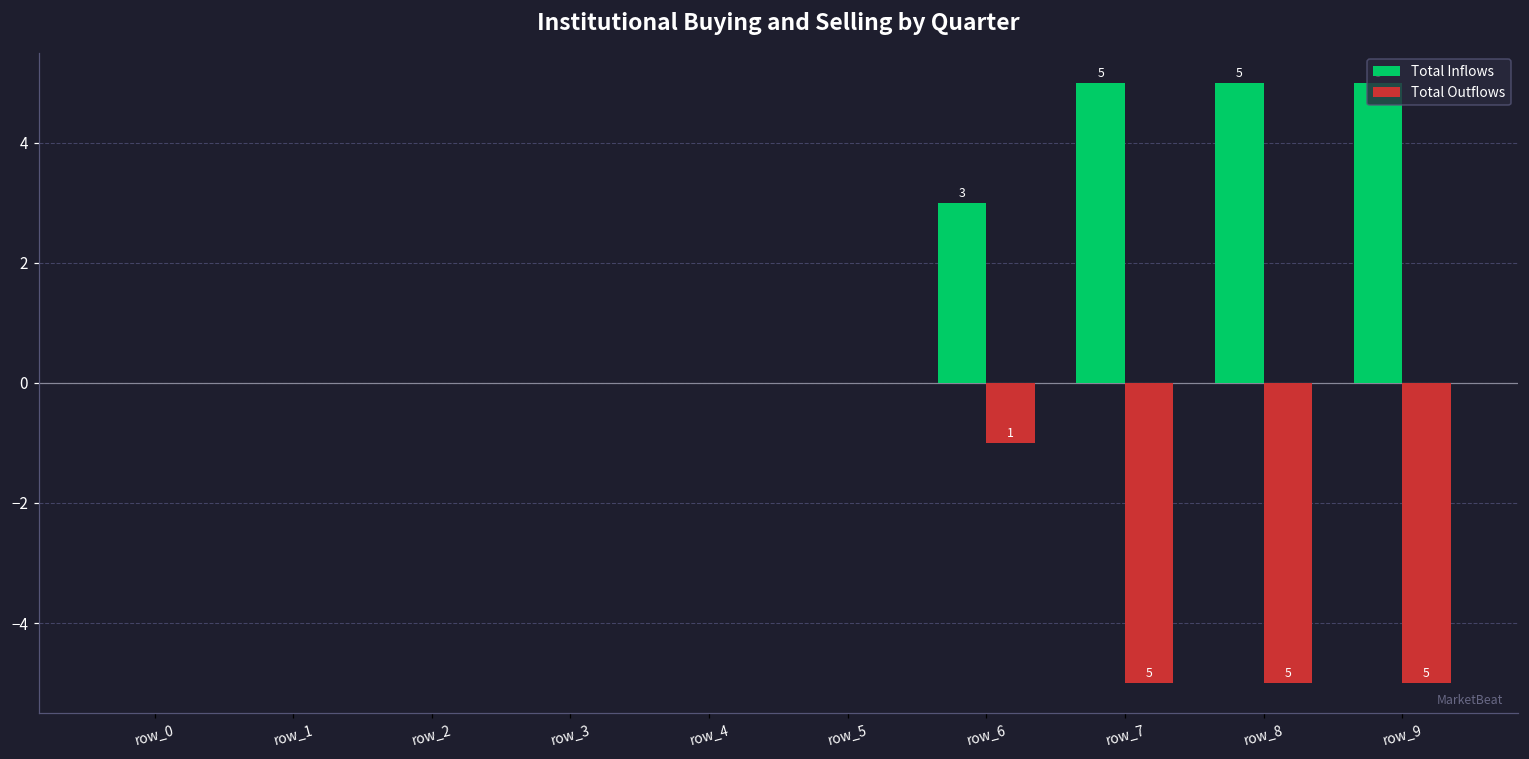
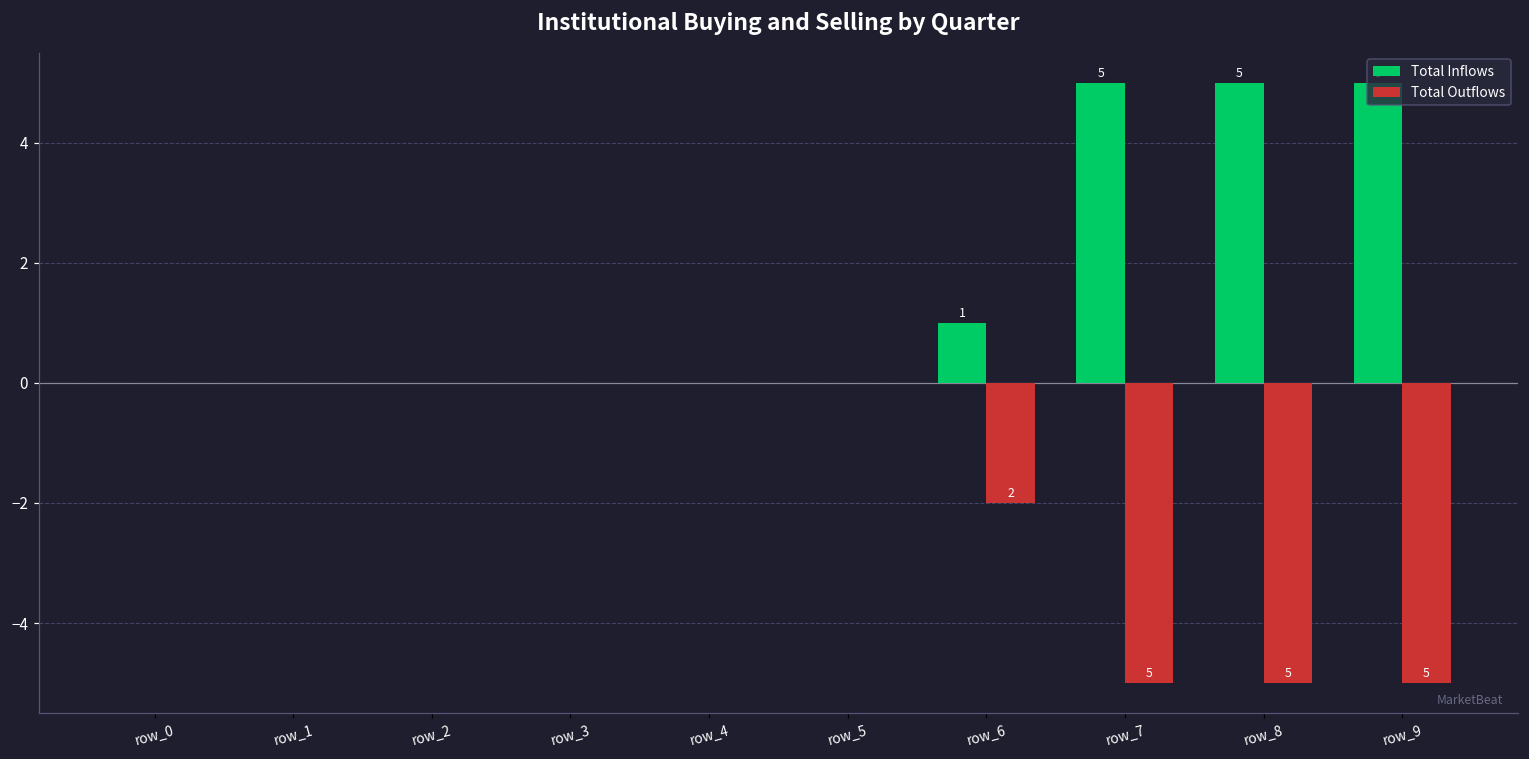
Total Inflows, row_6: 3 -> 1
Total Outflows, row_6: 1 -> 2
